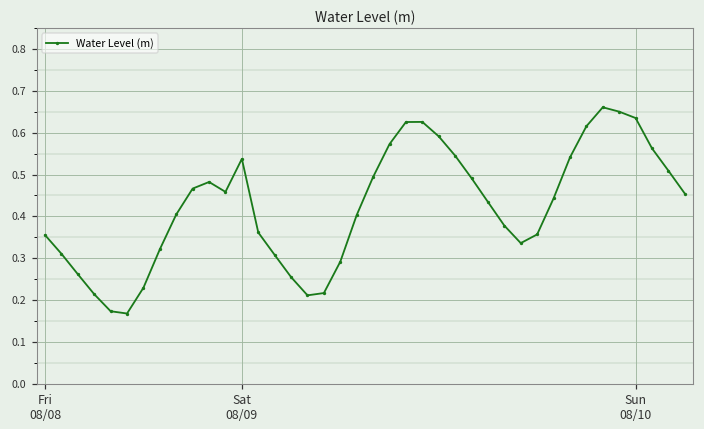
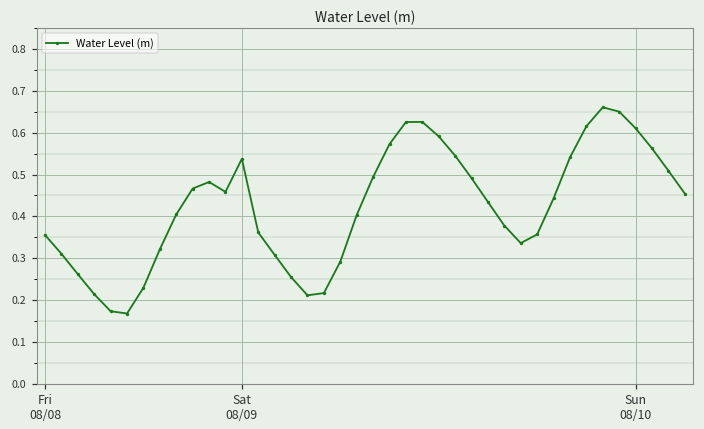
Sun 08/10: 0.64 -> 0.61
